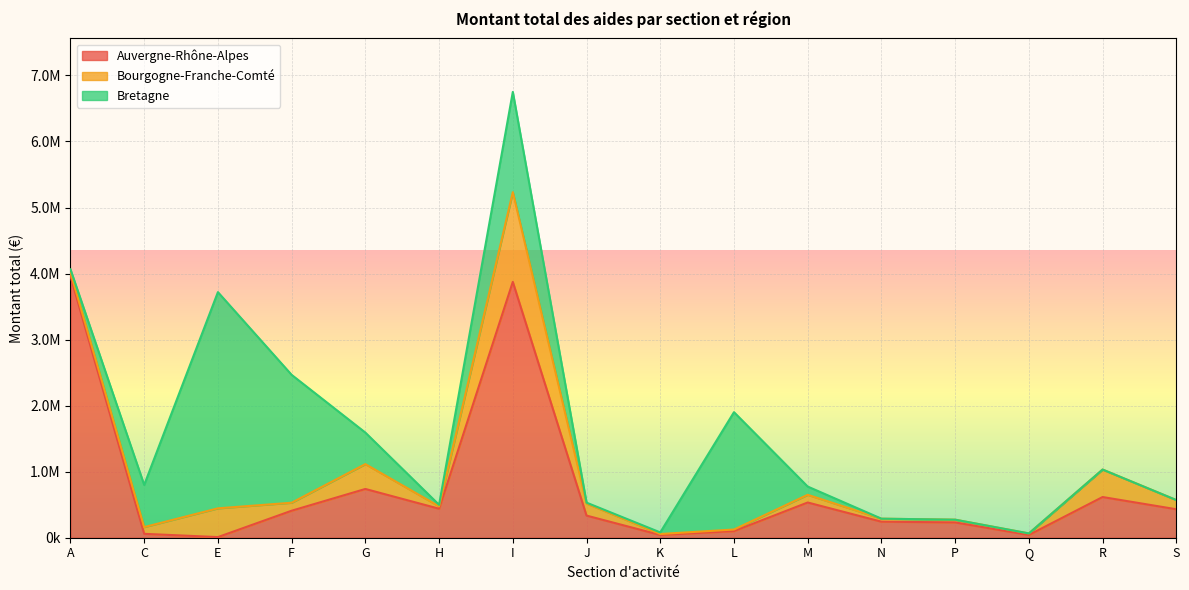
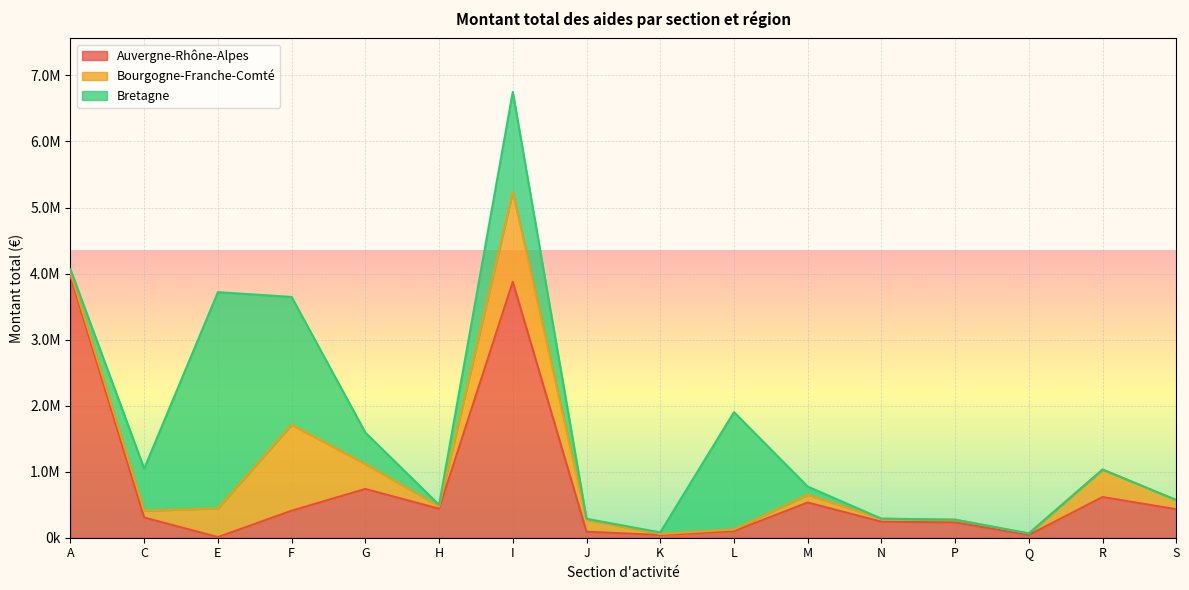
Auvergne-Rhône-Alpes, C: 100000 -> 300000
Bourgogne-Franche-Comté, F: 100000 -> 1300000
Auvergne-Rhône-Alpes, J: 300000 -> 100000
